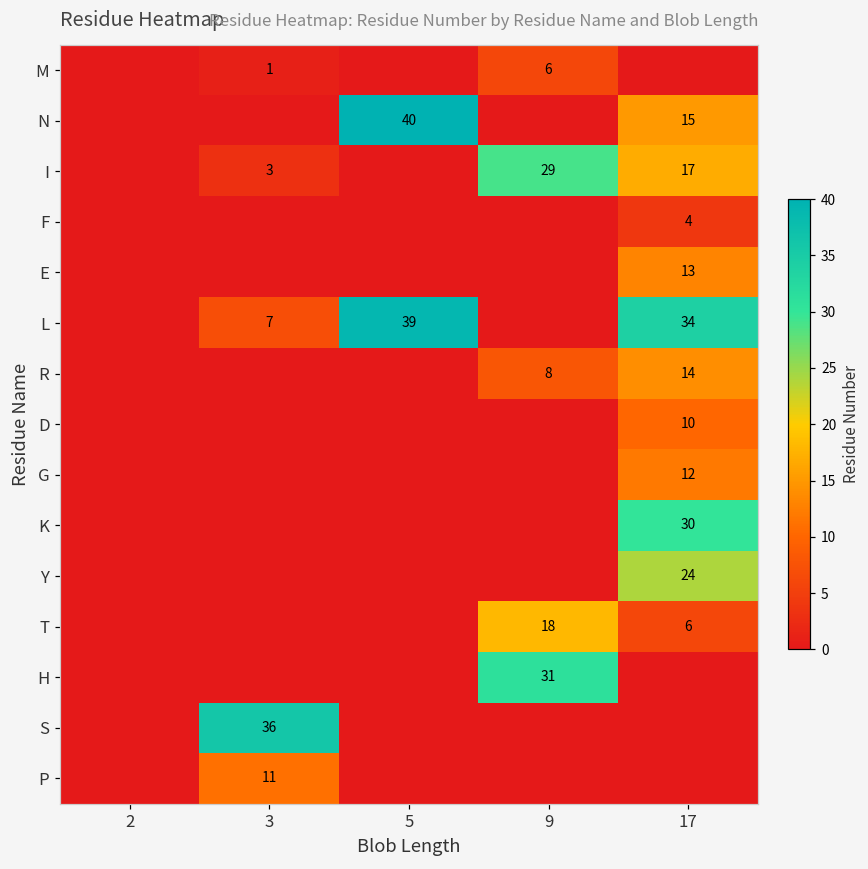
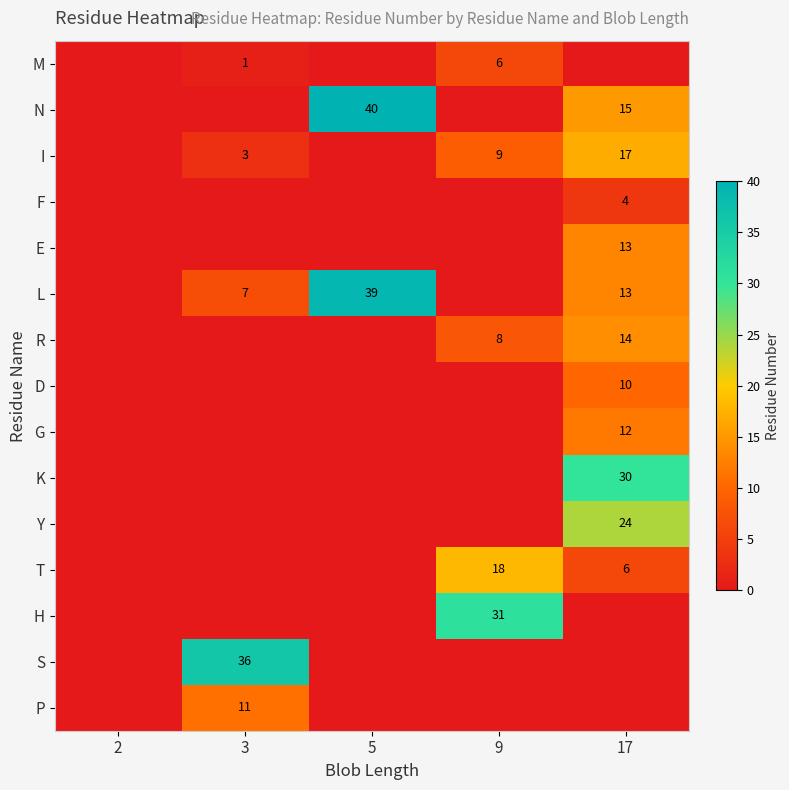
I, 9: 29 -> 9
L, 17: 34 -> 13
